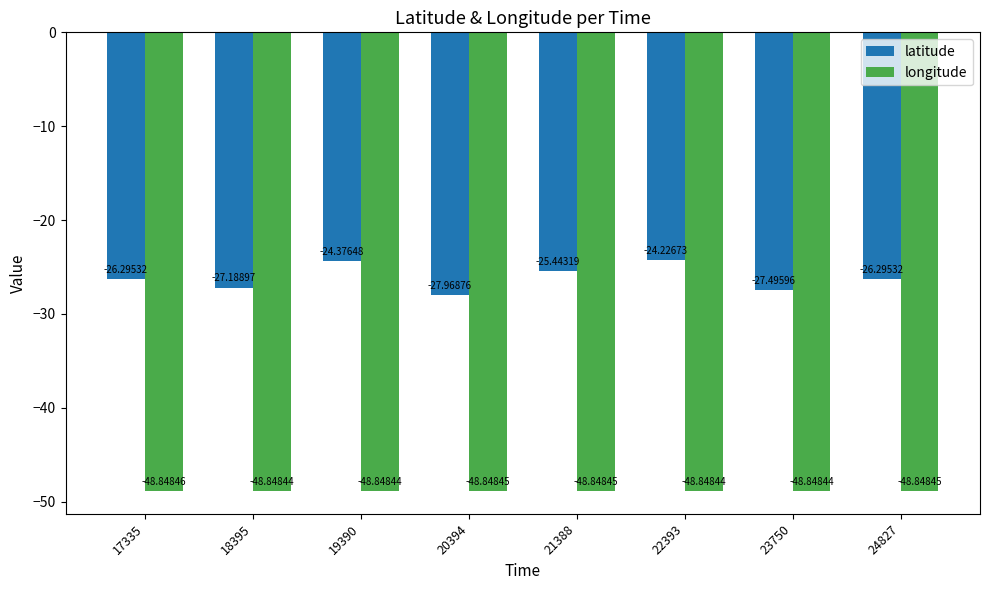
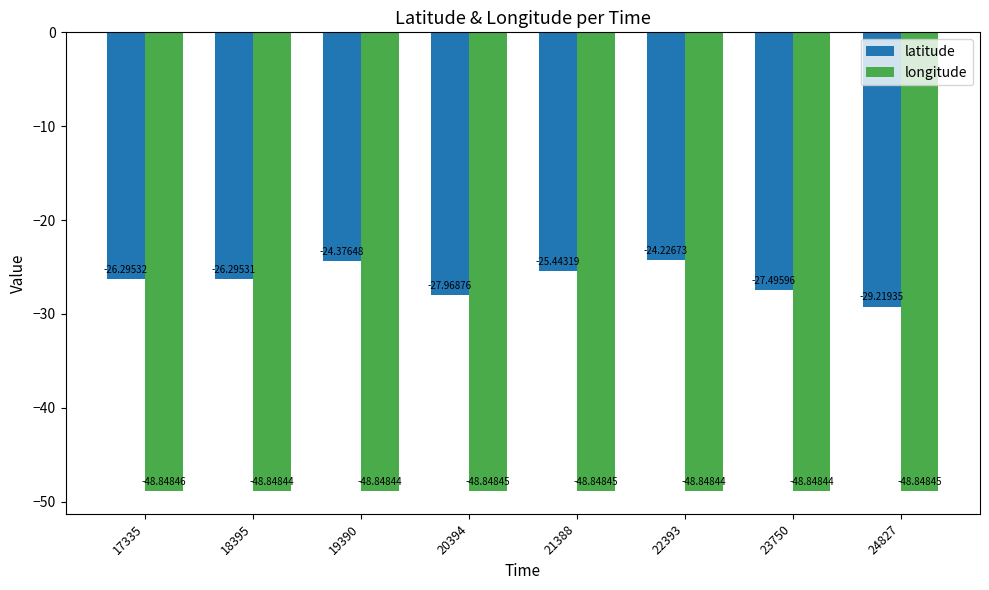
latitude, 18395: -27.18897 -> -26.29531
latitude, 24827: -26.29532 -> -29.21935
